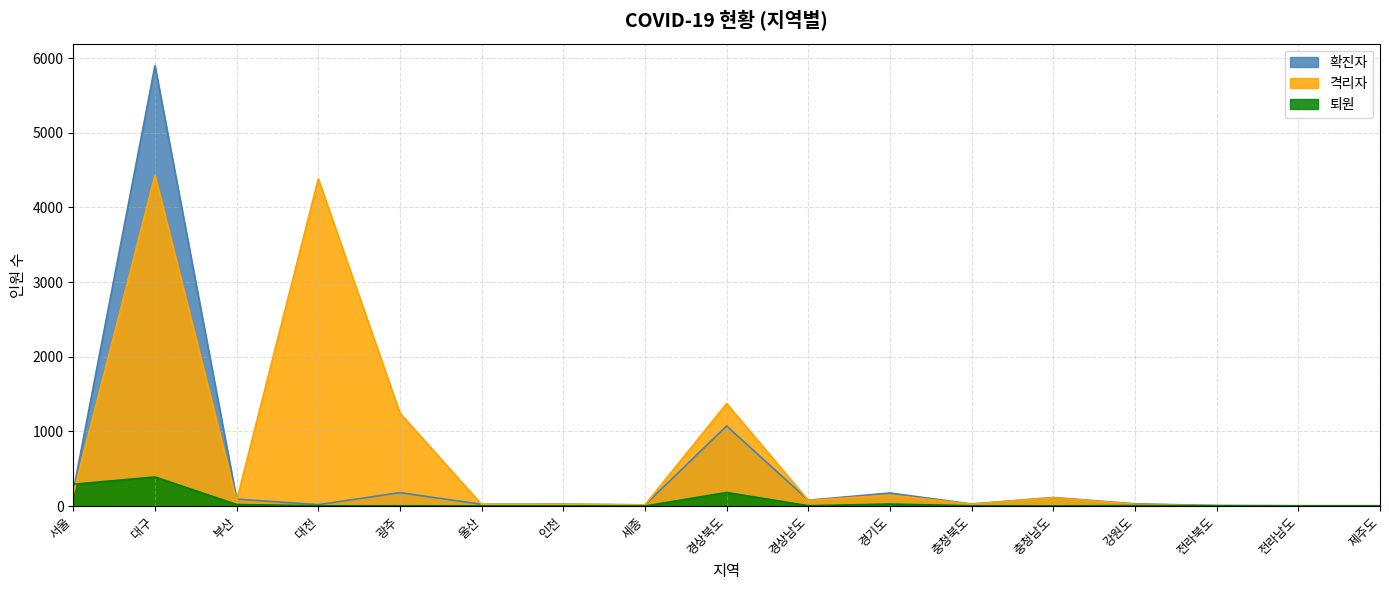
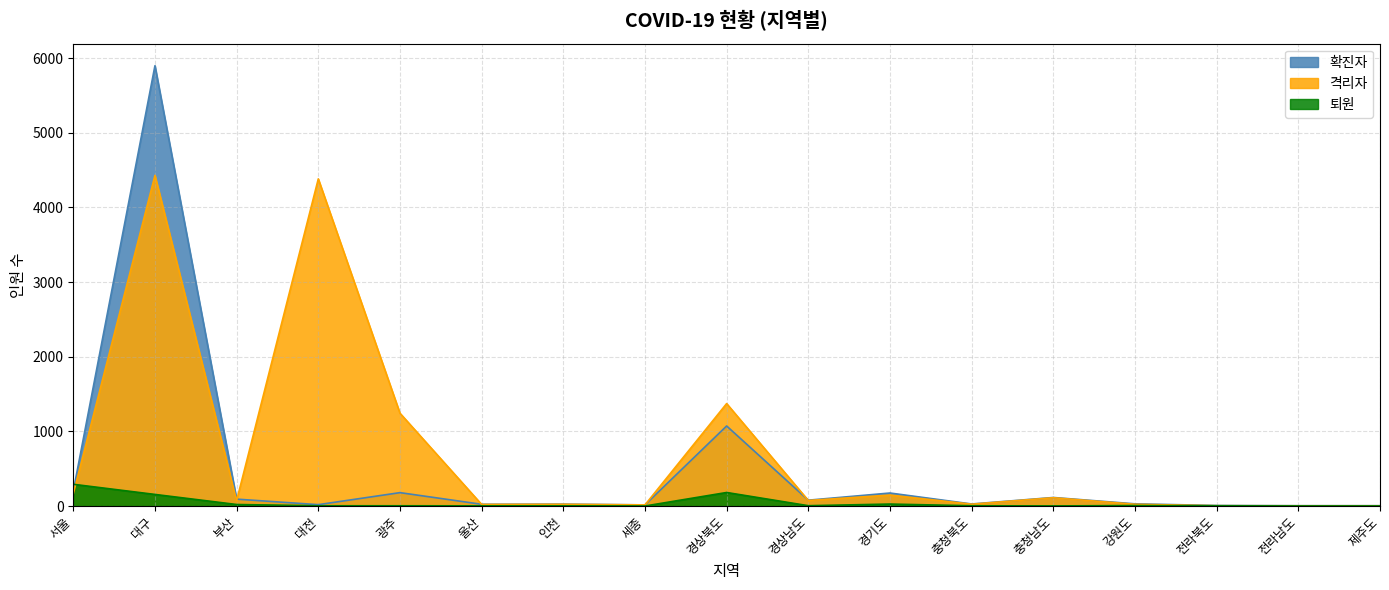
퇴원, 대구: 400 -> 200
